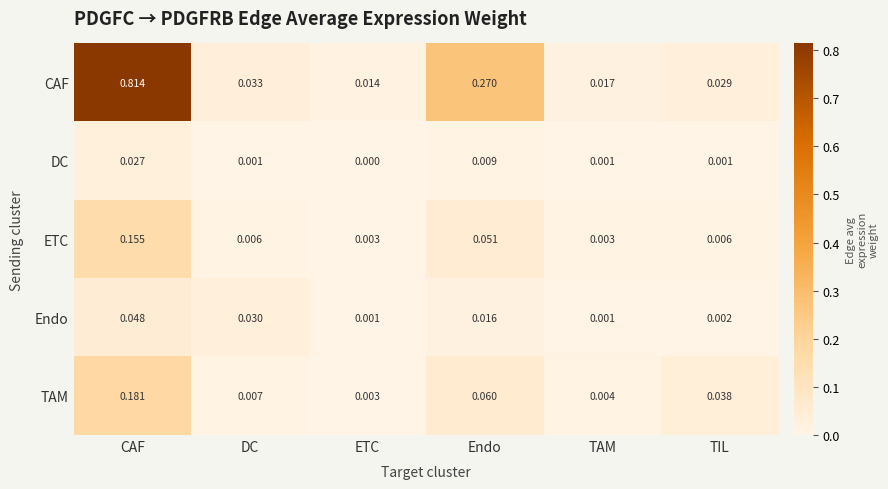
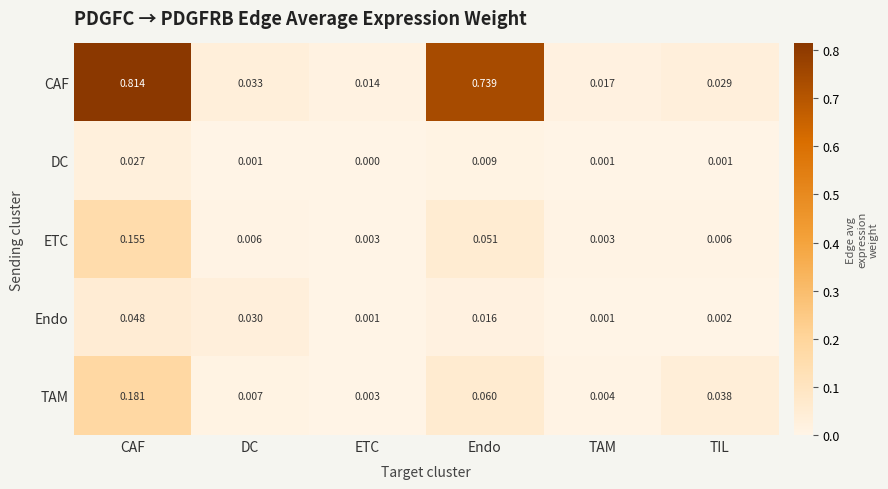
CAF, Endo: 0.270 -> 0.739
